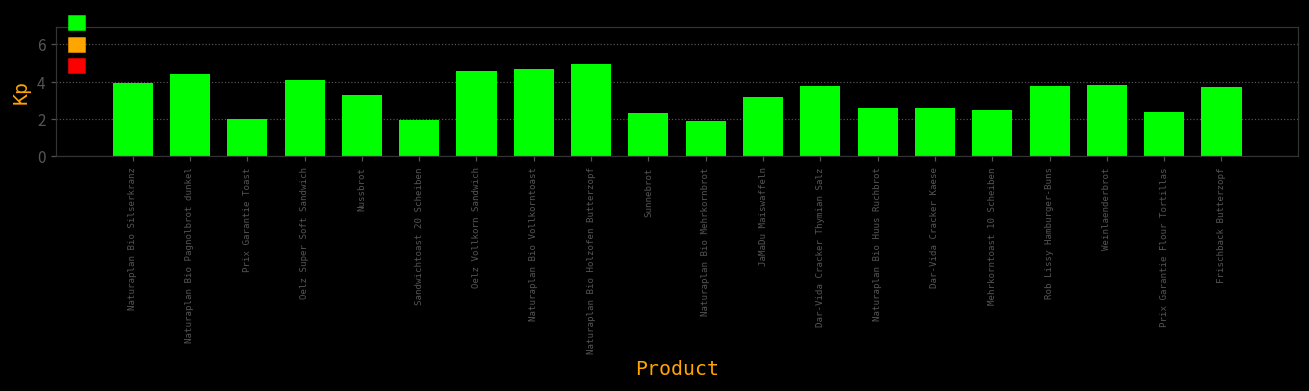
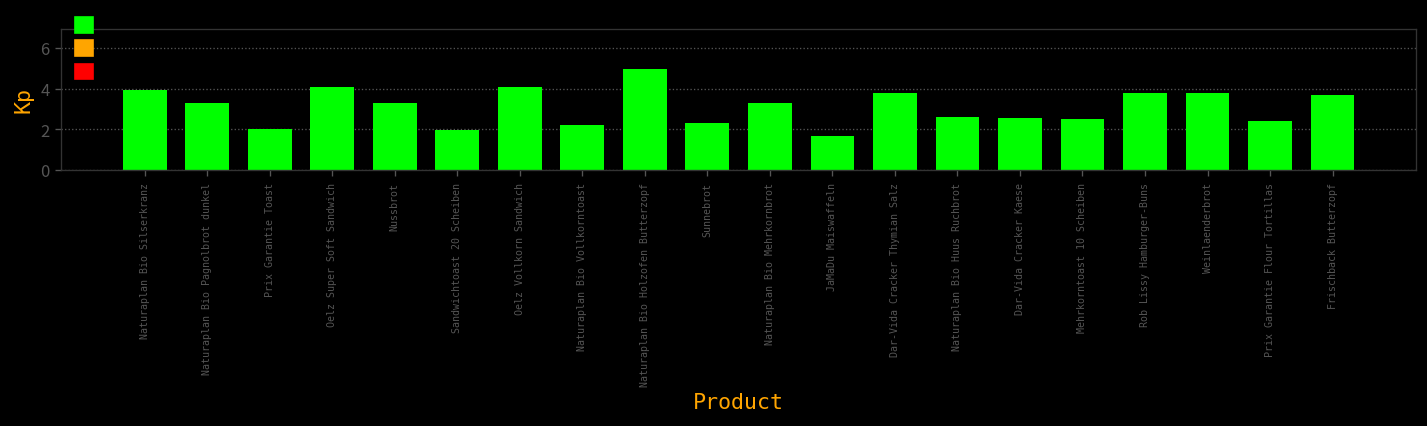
Naturaplan Bio Pagnolbrot dunkel: 4.4 -> 3.3
Oelz Vollkorn Sandwich: 4.6 -> 4.1
Naturaplan Bio Vollkorntoast: 4.7 -> 2.2
Naturaplan Bio Mehrkornbrot: 1.9 -> 3.3
JaMaDu Maiswaffeln: 3.2 -> 1.7
